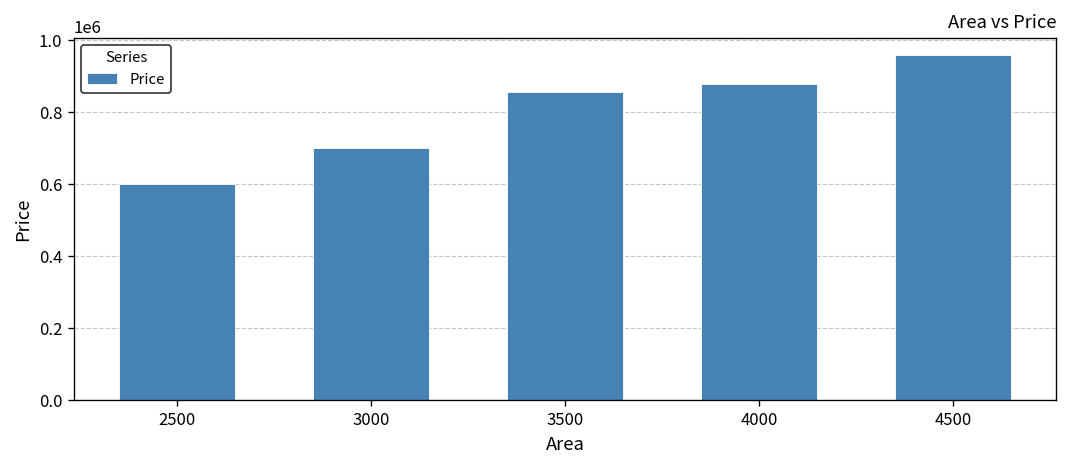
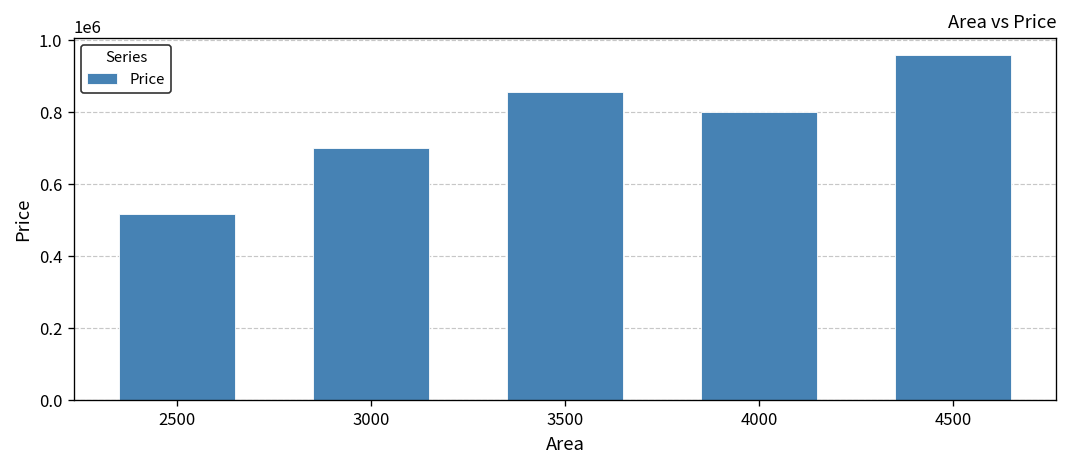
2500: 600000 -> 520000
4000: 880000 -> 800000
